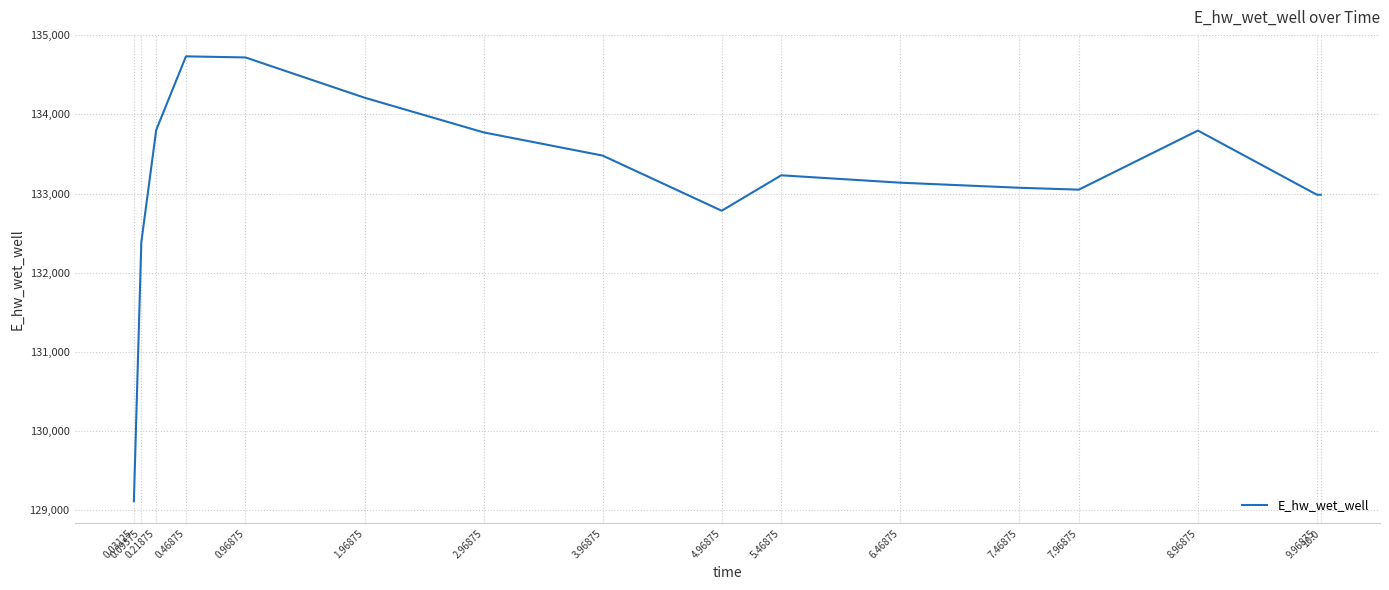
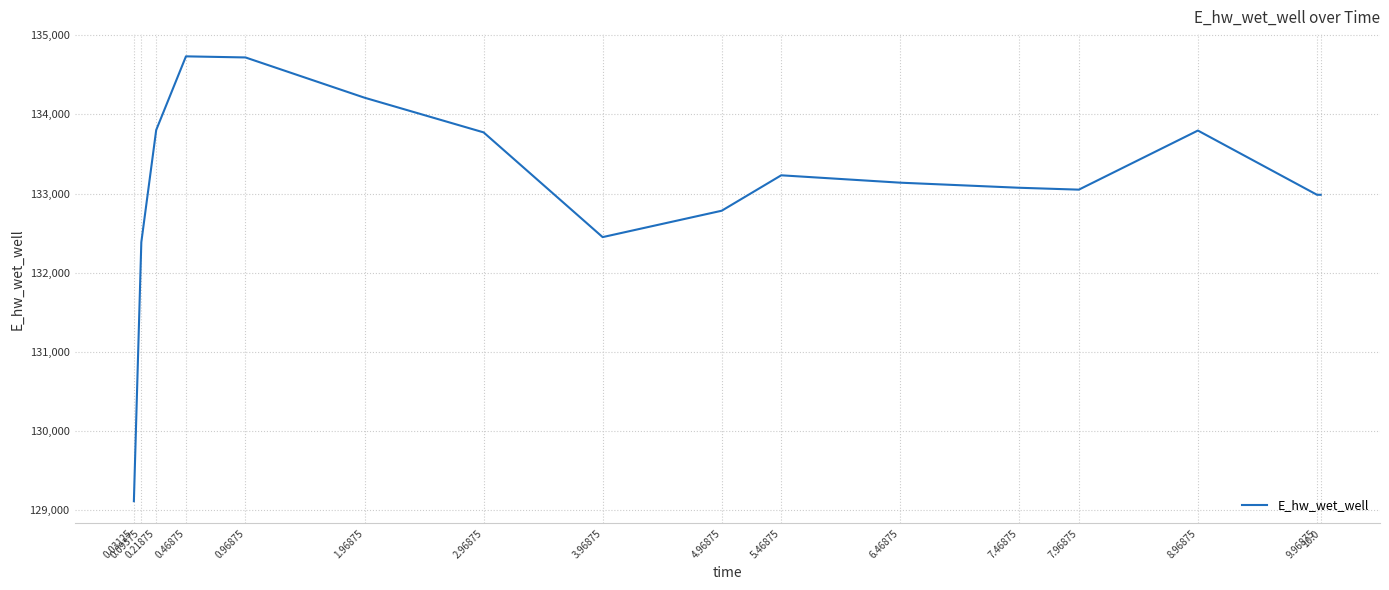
3.96875: 133,500 -> 132,400
